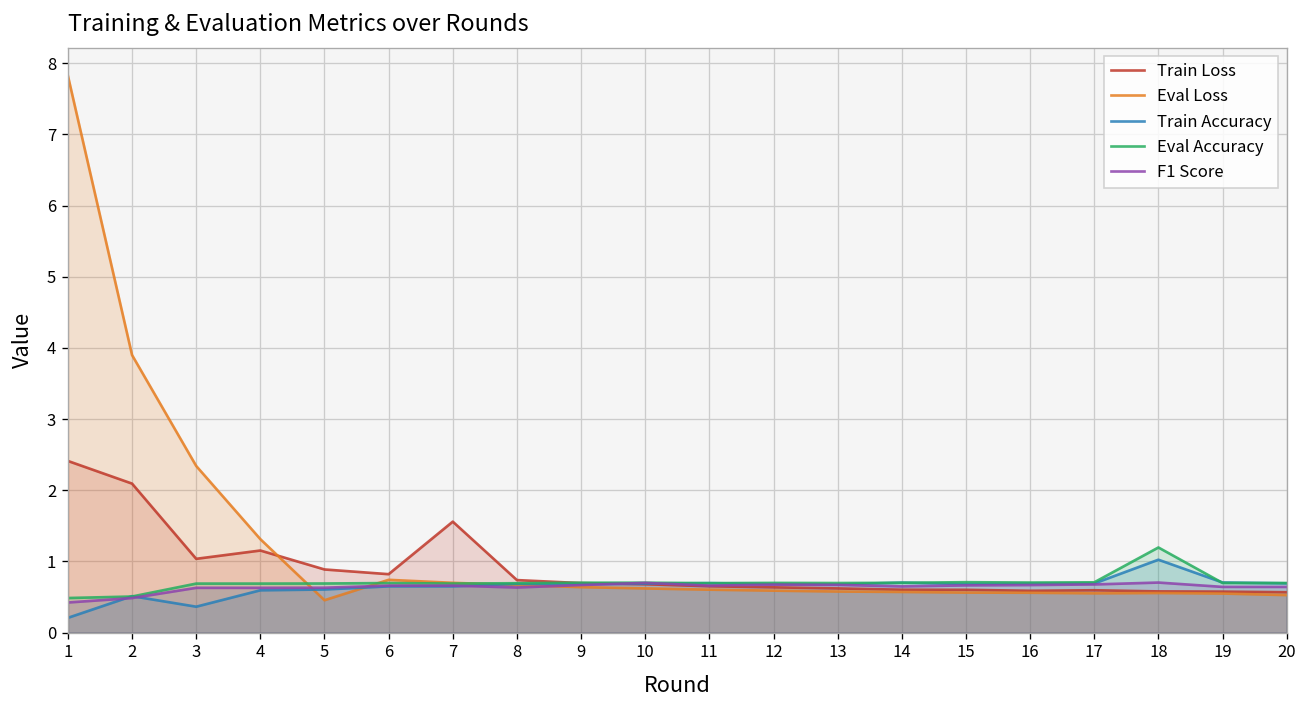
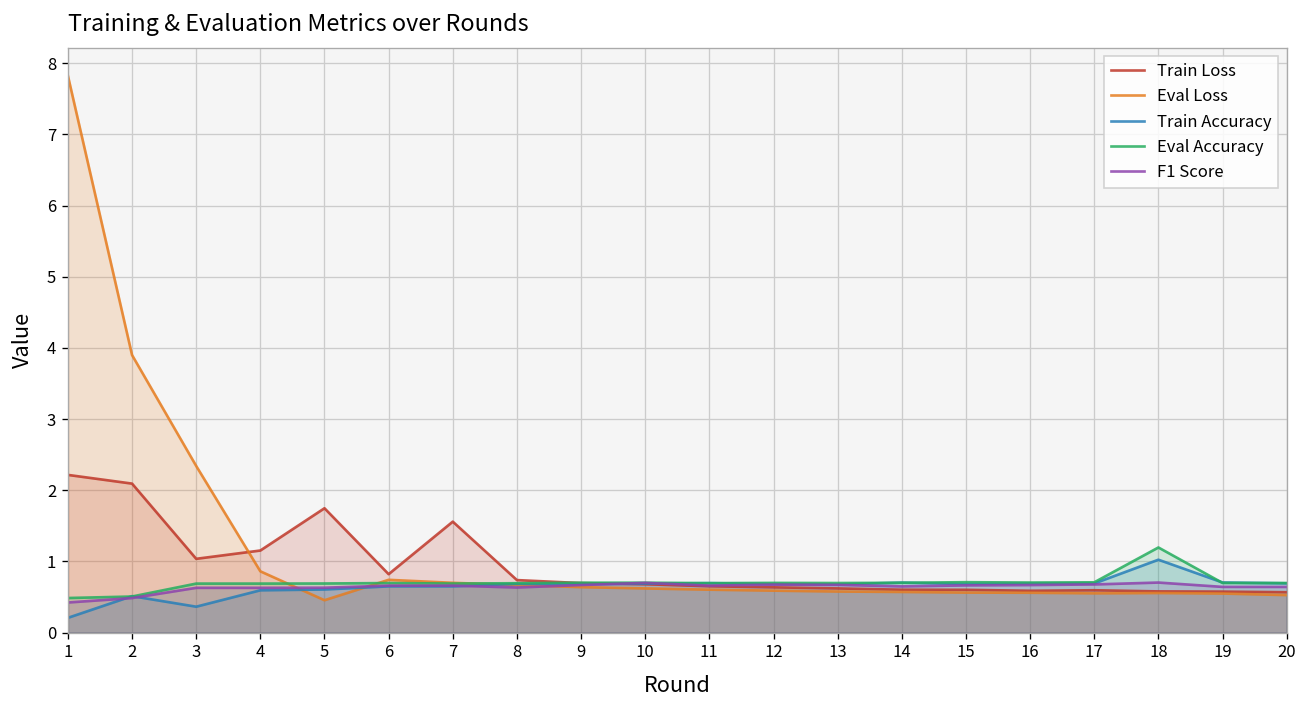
Train Loss, 1: 2.4 -> 2.2
Eval Loss, 4: 1.3 -> 0.9
Train Loss, 5: 0.9 -> 1.7
